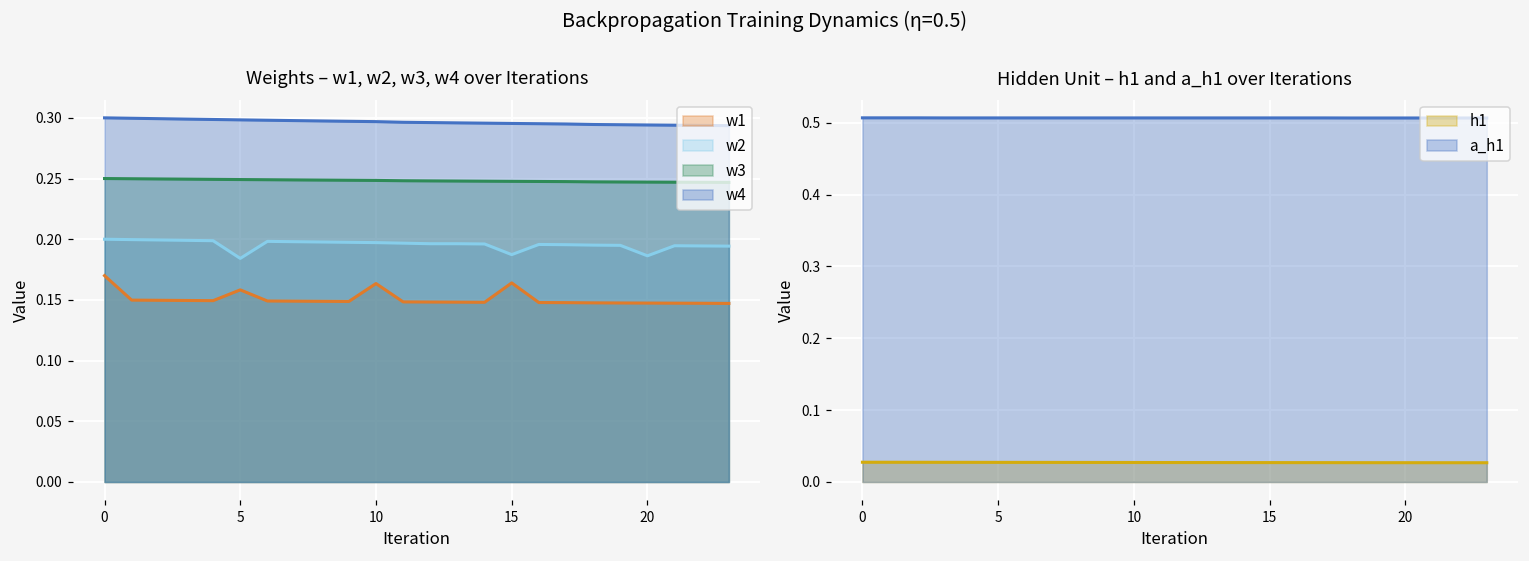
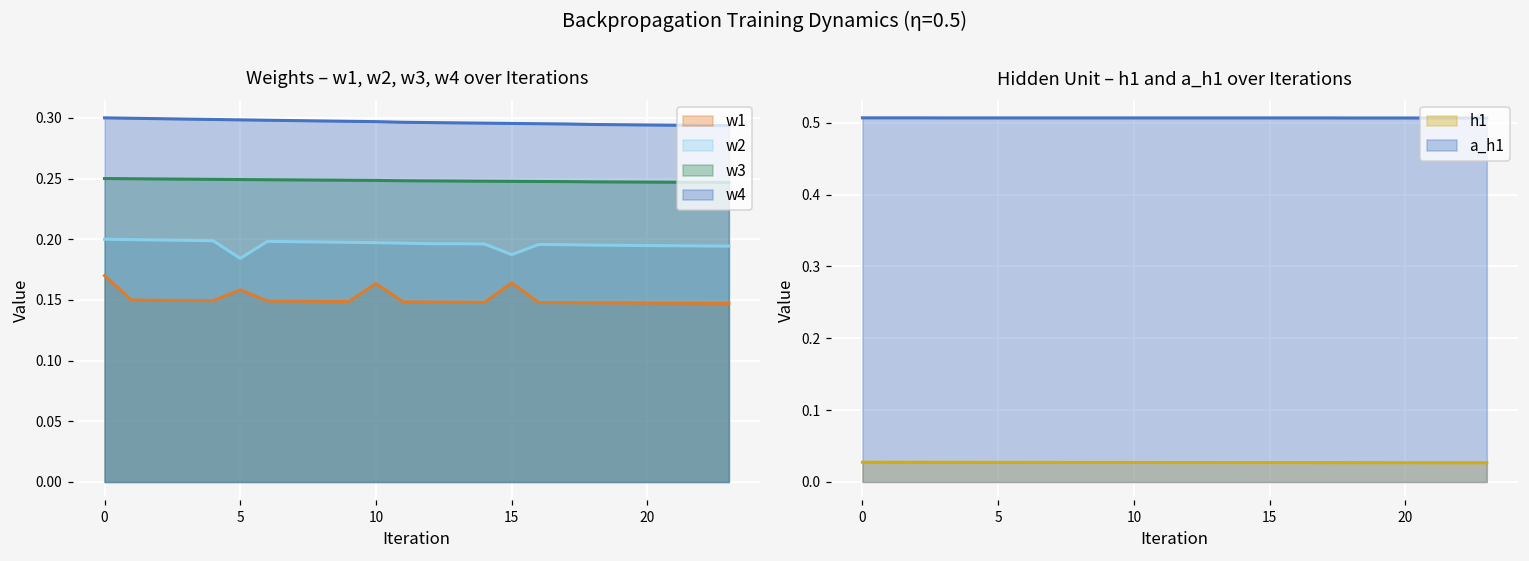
Weights – w1, w2, w3, w4 over Iterations, w2, 20: 0.186 -> 0.195
